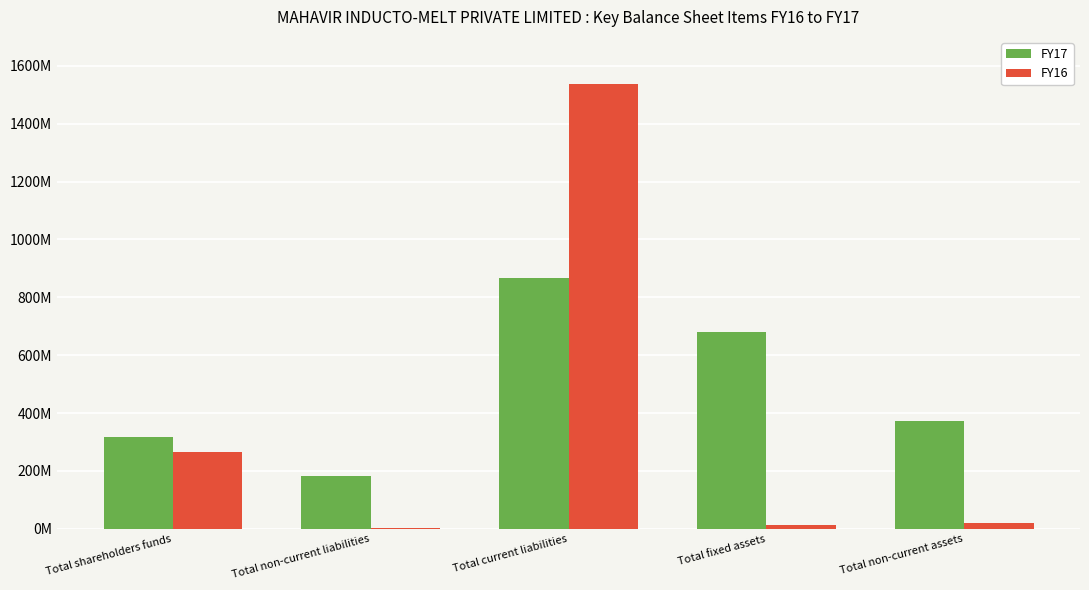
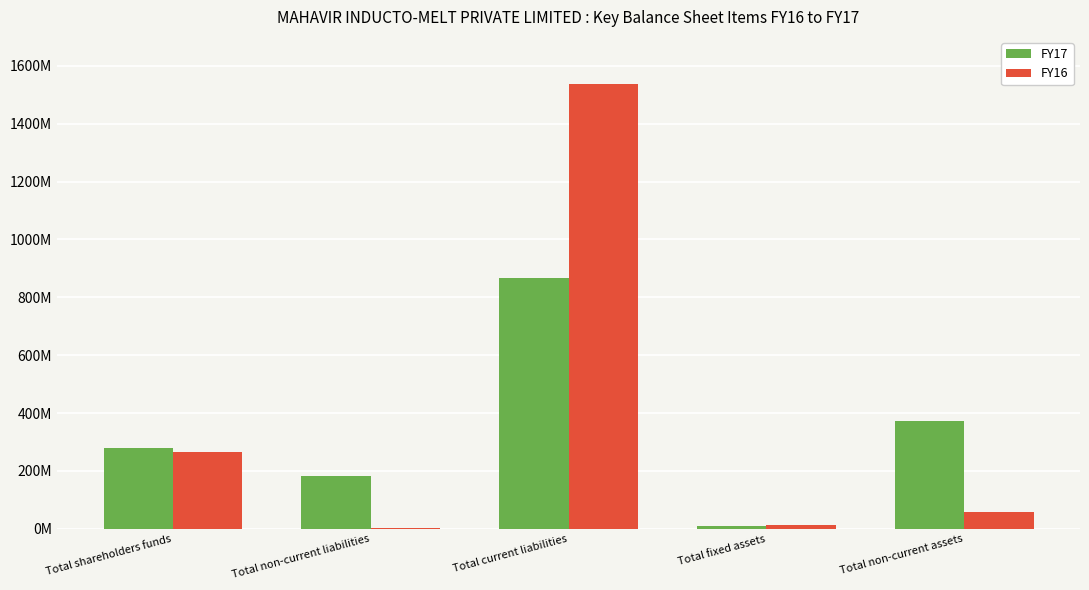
FY17, Total shareholders funds: 320000000 -> 280000000
FY17, Total fixed assets: 680000000 -> 10000000
FY16, Total non-current assets: 20000000 -> 60000000
